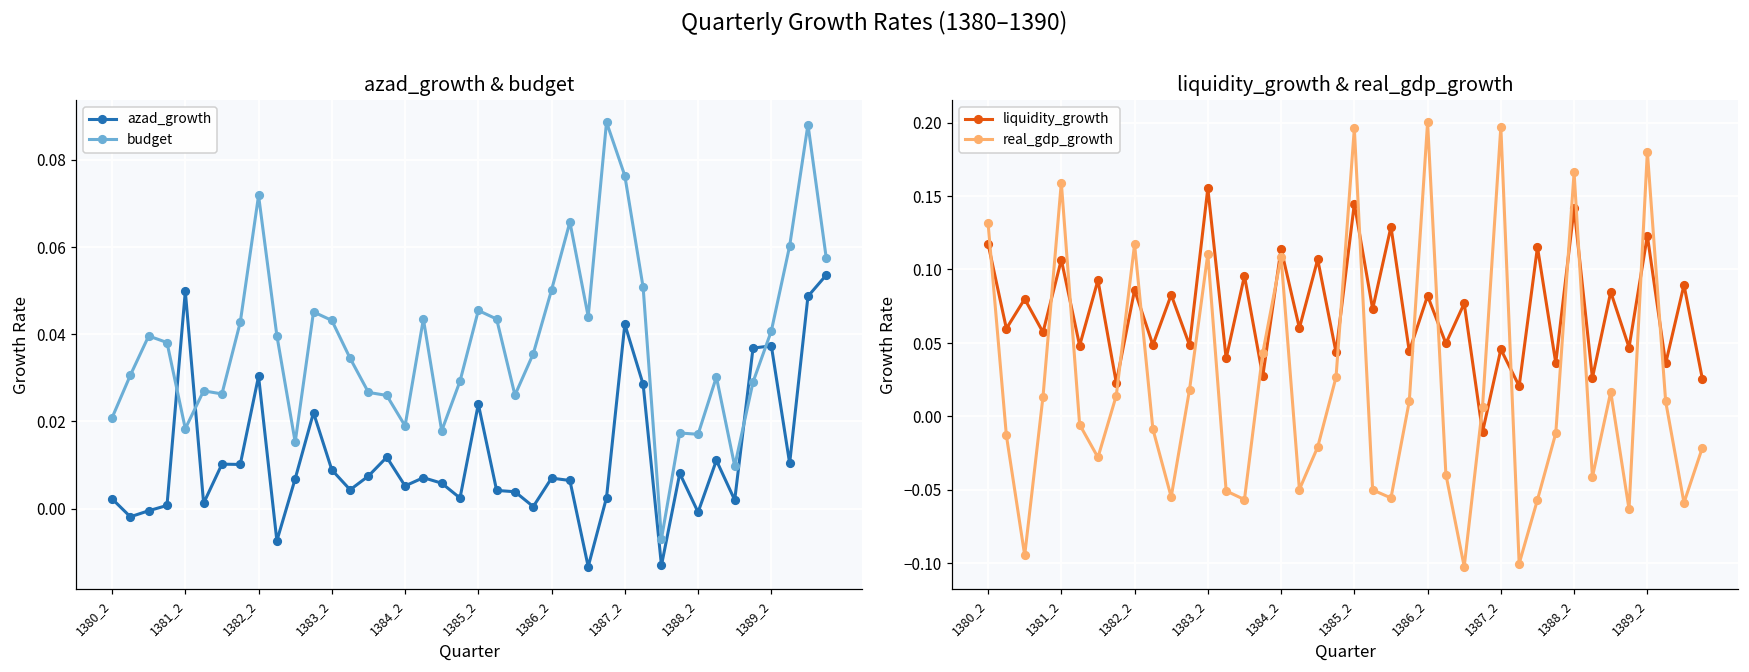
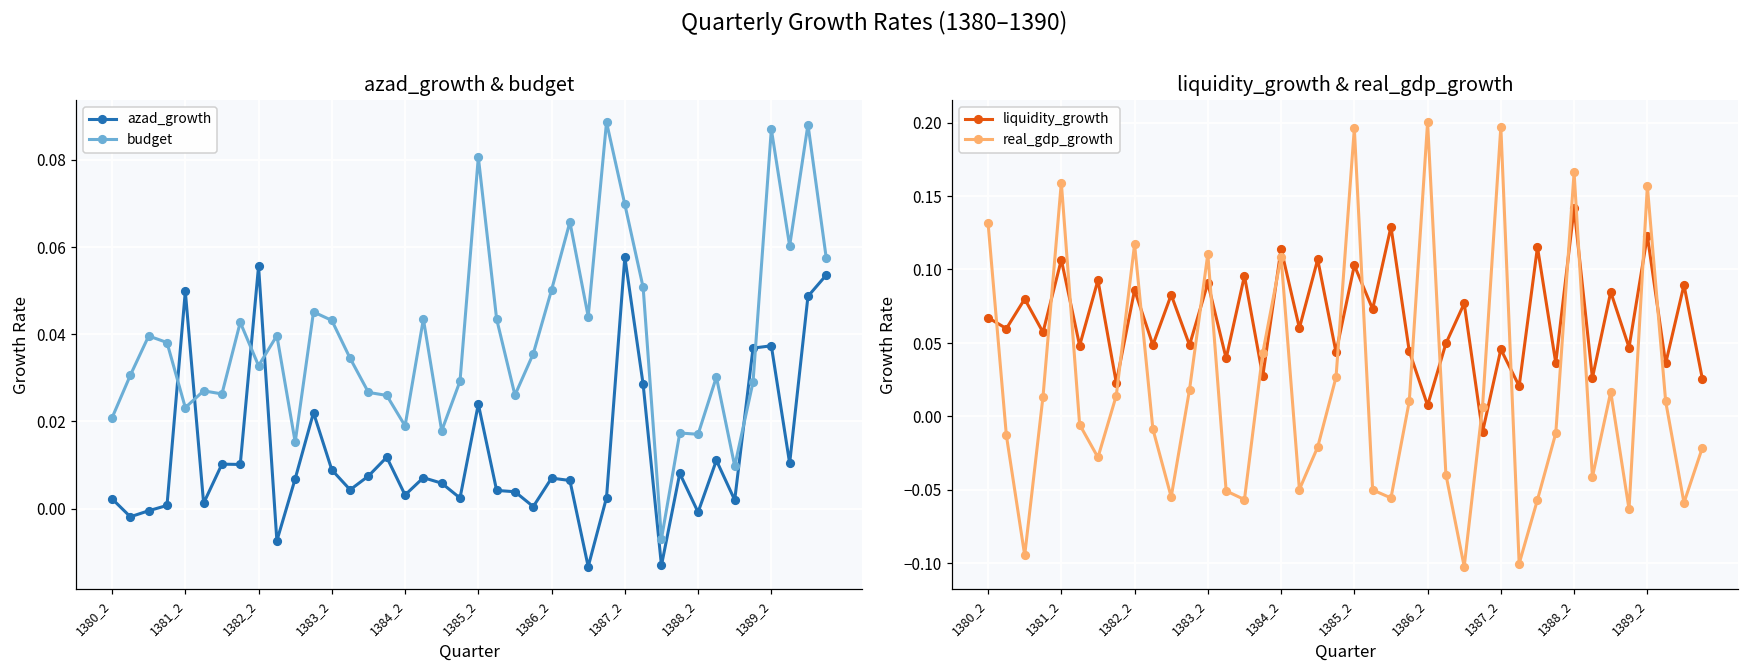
azad_growth & budget, budget, 1381_2: 0.018 -> 0.023
azad_growth & budget, azad_growth, 1382_2: 0.030 -> 0.056
azad_growth & budget, budget, 1382_2: 0.072 -> 0.033
azad_growth & budget, azad_growth, 1384_2: 0.005 -> 0.003
azad_growth & budget, budget, 1385_2: 0.045 -> 0.081
azad_growth & budget, azad_growth, 1387_2: 0.042 -> 0.058
azad_growth & budget, budget, 1387_2: 0.076 -> 0.070
azad_growth & budget, budget, 1389_2: 0.041 -> 0.087
liquidity_growth & real_gdp_growth, liquidity_growth, 1380_2: 0.117 -> 0.067
liquidity_growth & real_gdp_growth, liquidity_growth, 1383_2: 0.155 -> 0.091
liquidity_growth & real_gdp_growth, liquidity_growth, 1385_2: 0.145 -> 0.103
liquidity_growth & real_gdp_growth, liquidity_growth, 1386_2: 0.082 -> 0.007
liquidity_growth & real_gdp_growth, real_gdp_growth, 1389_2: 0.180 -> 0.157
